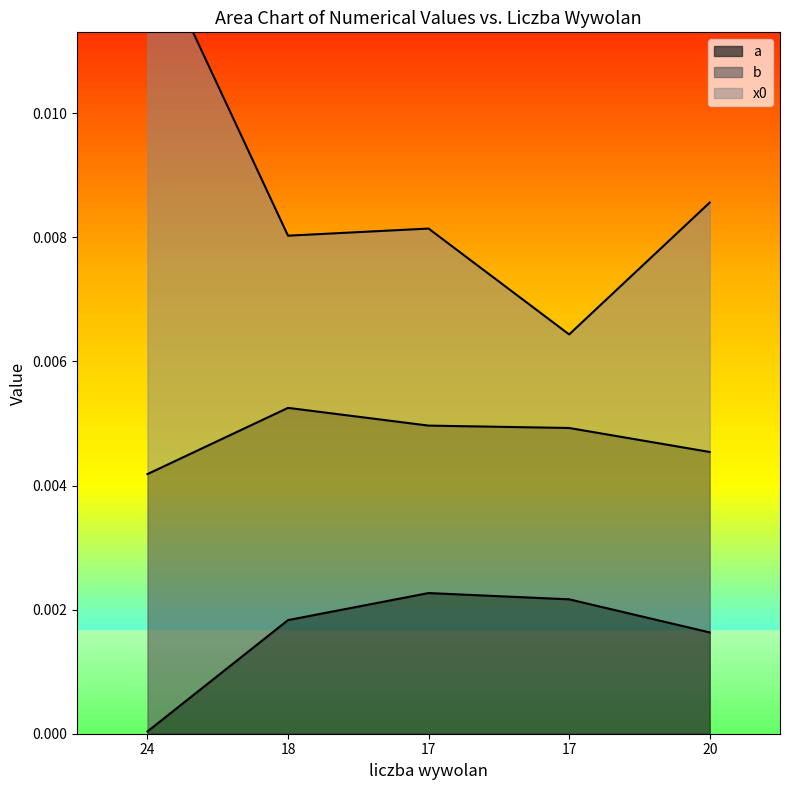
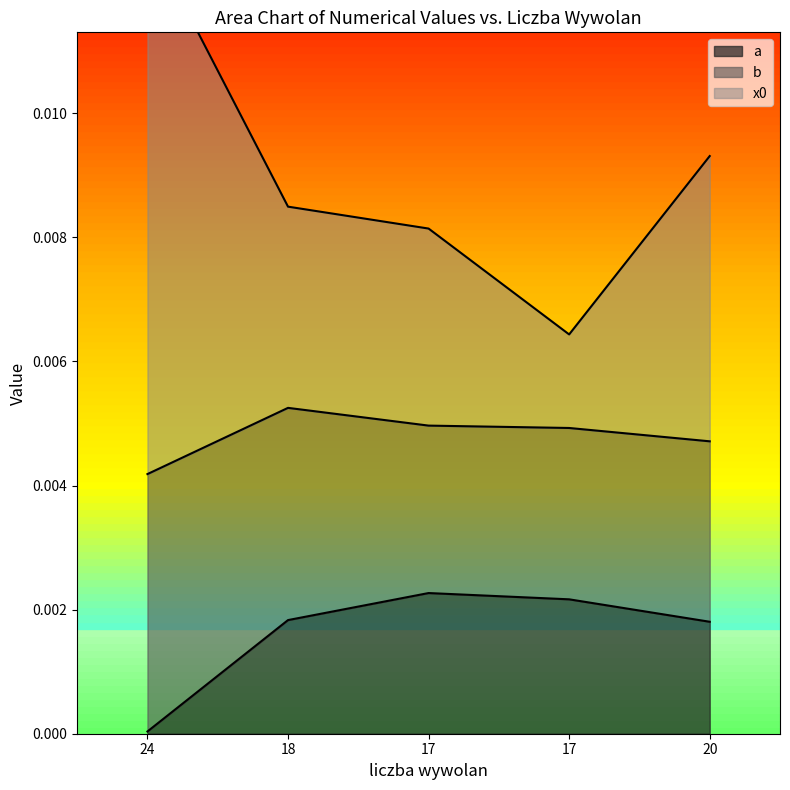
x0, 18: 0.0028 -> 0.0032
a, 20: 0.0016 -> 0.0018
x0, 20: 0.0040 -> 0.0046
